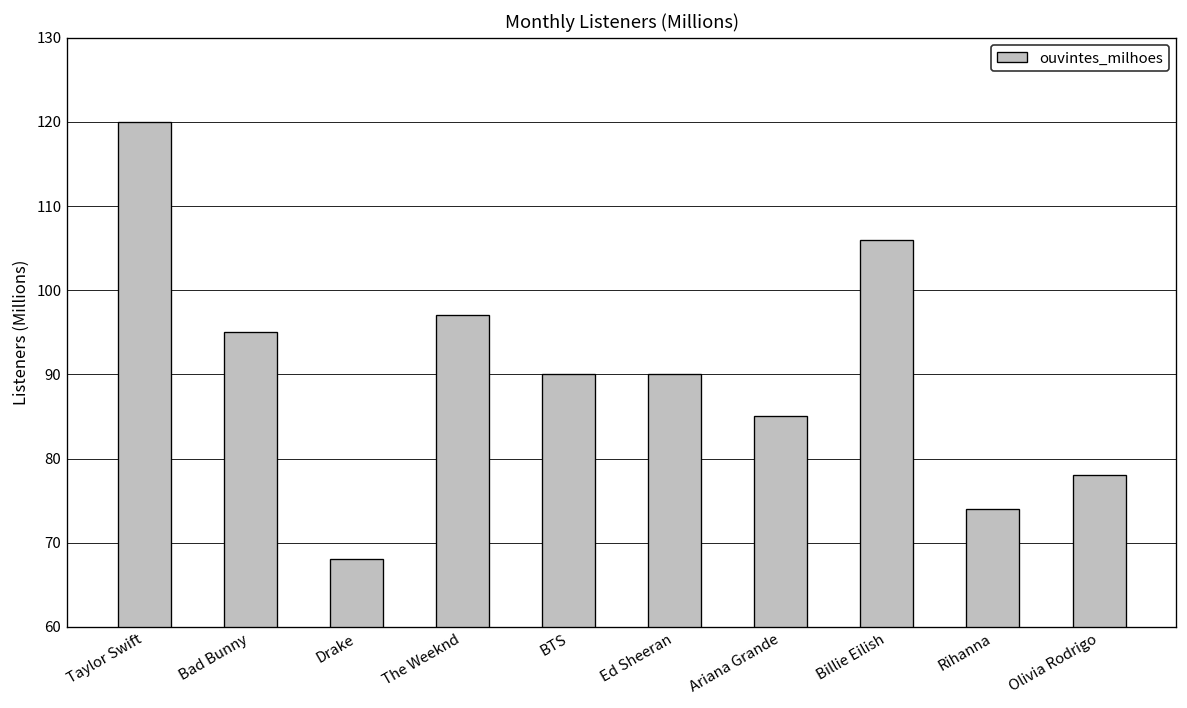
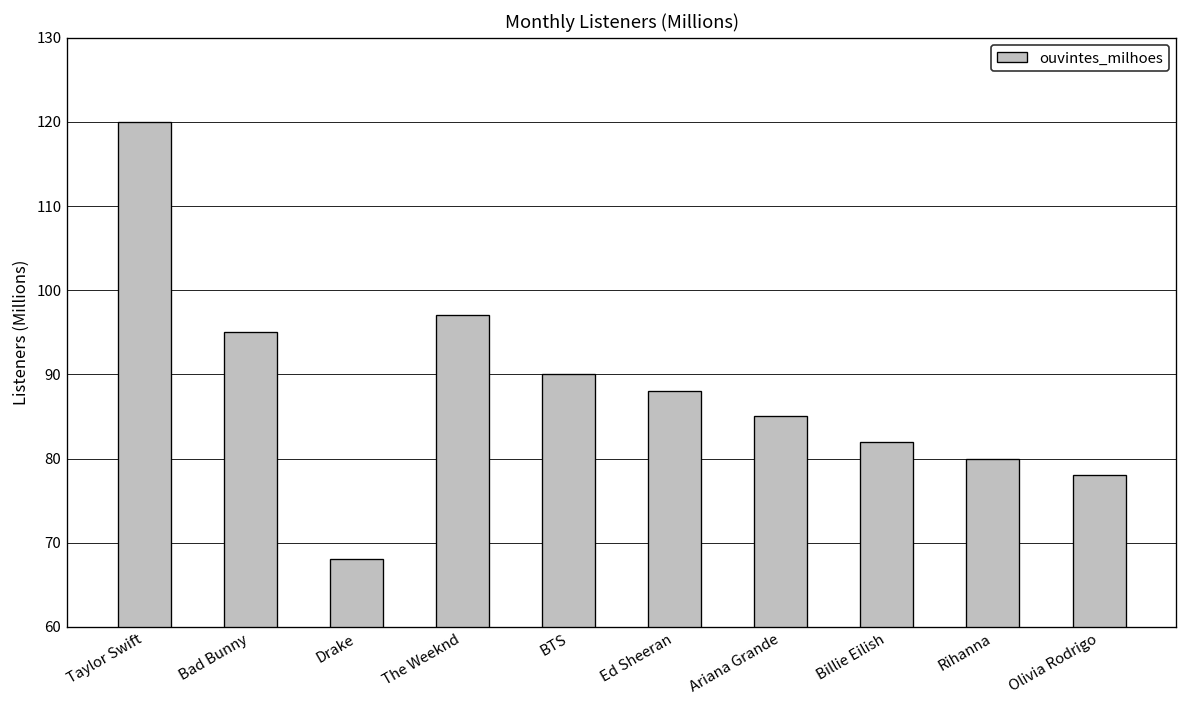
Ed Sheeran: 90 -> 88
Billie Eilish: 106 -> 82
Rihanna: 74 -> 80
